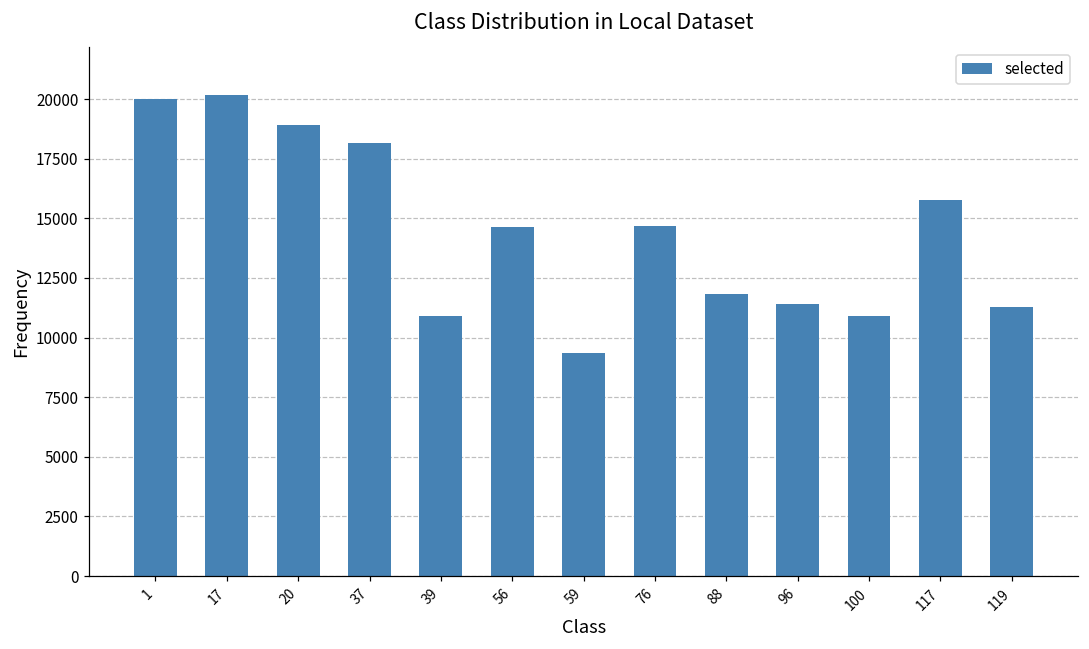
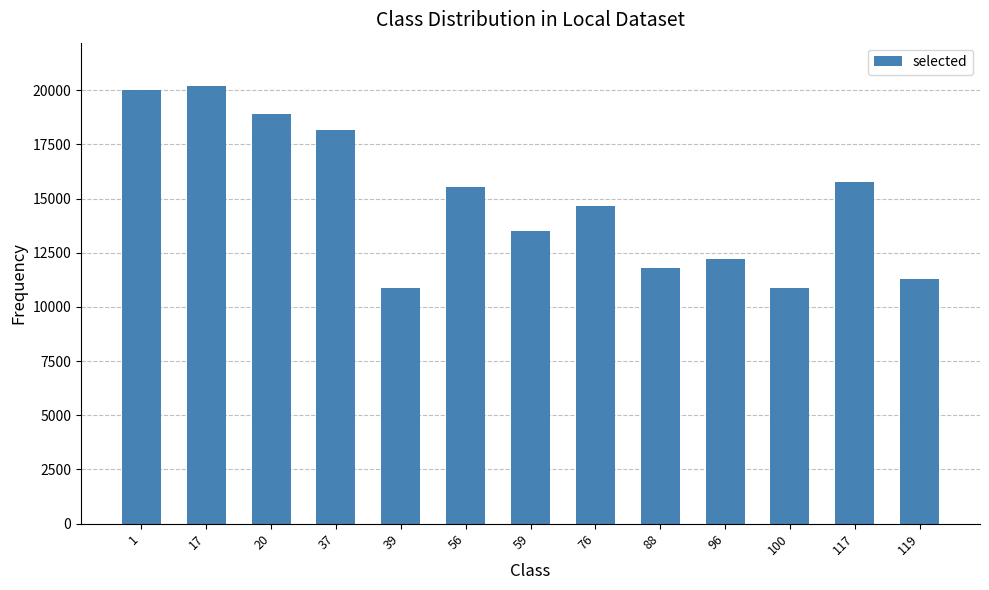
56: 14600 -> 15500
59: 9400 -> 13500
96: 11400 -> 12200
